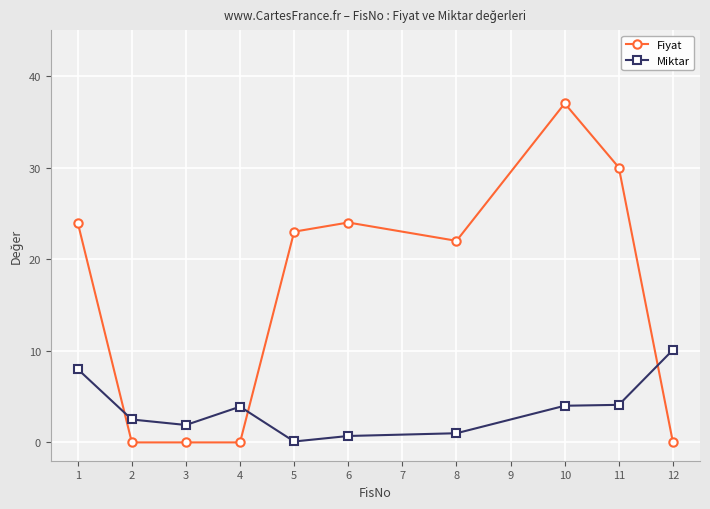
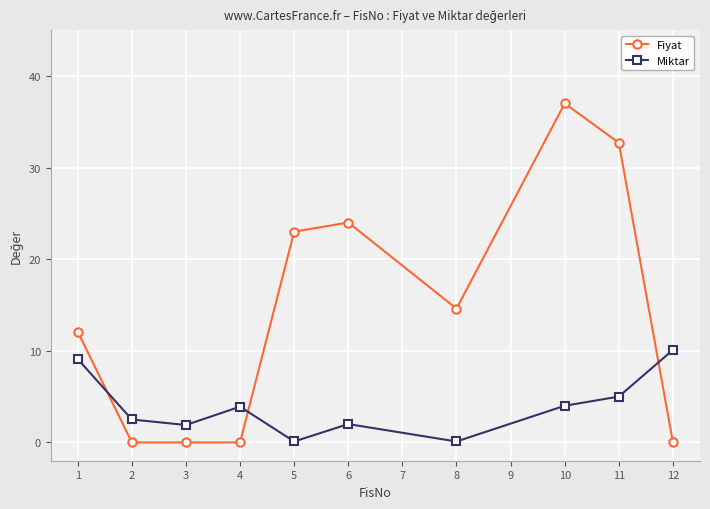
Fiyat, 1: 24 -> 12
Miktar, 1: 8 -> 9
Miktar, 6: 1 -> 2
Fiyat, 8: 22 -> 15
Miktar, 8: 1 -> 0
Fiyat, 11: 30 -> 33
Miktar, 11: 4 -> 5
